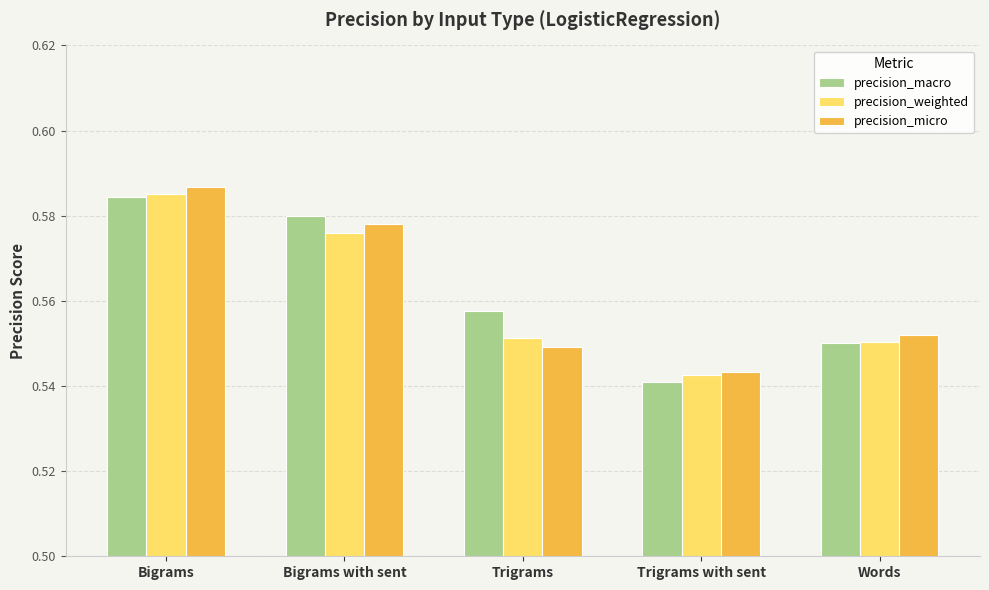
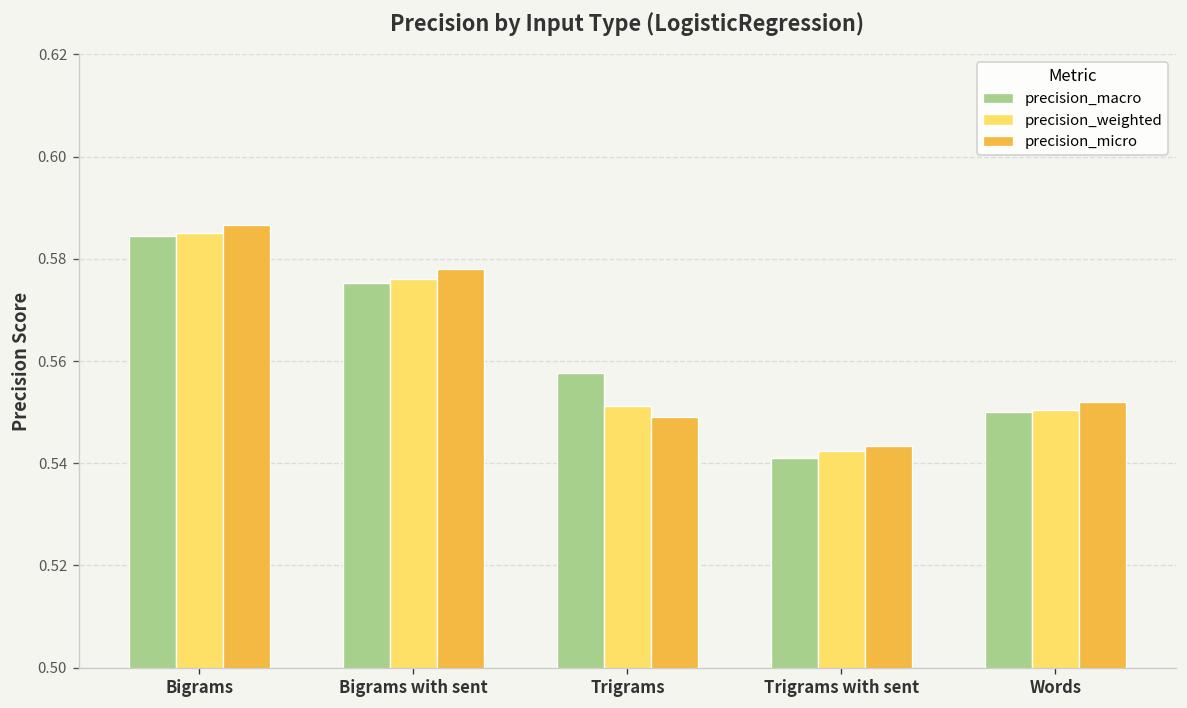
precision_macro, Bigrams with sent: 0.580 -> 0.575
